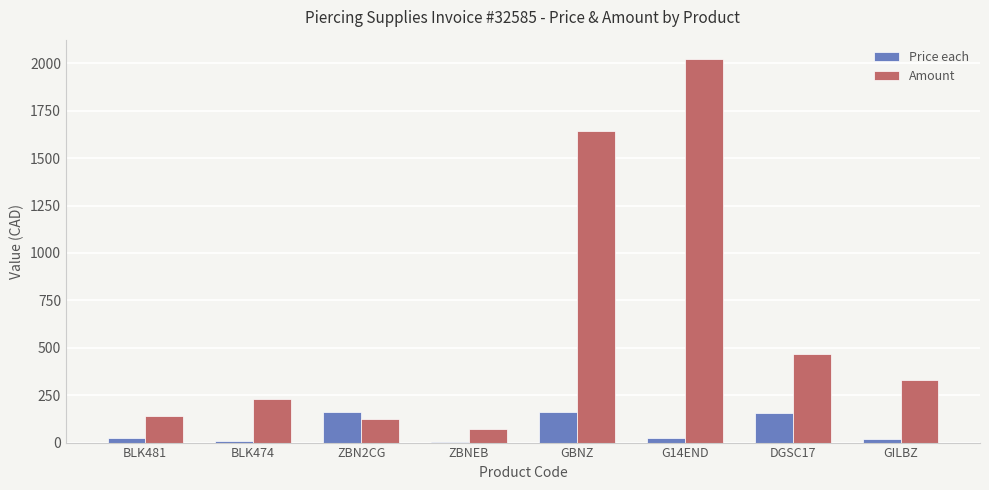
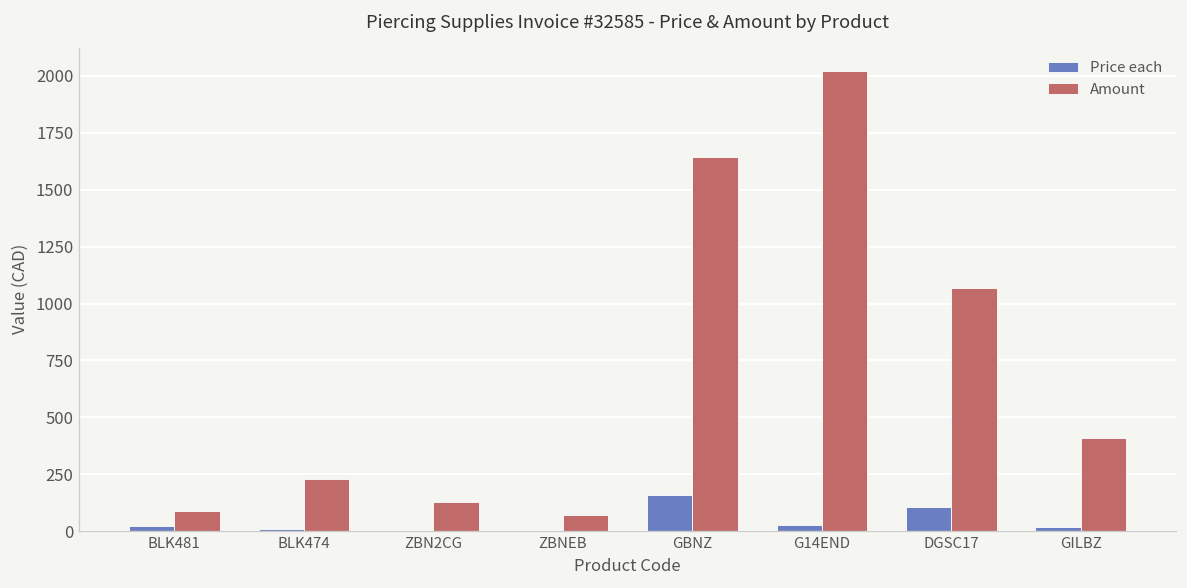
Amount, BLK481: 140 -> 90
Price each, ZBN2CG: 160 -> 0
Price each, DGSC17: 160 -> 110
Amount, DGSC17: 470 -> 1070
Amount, GILBZ: 330 -> 410
